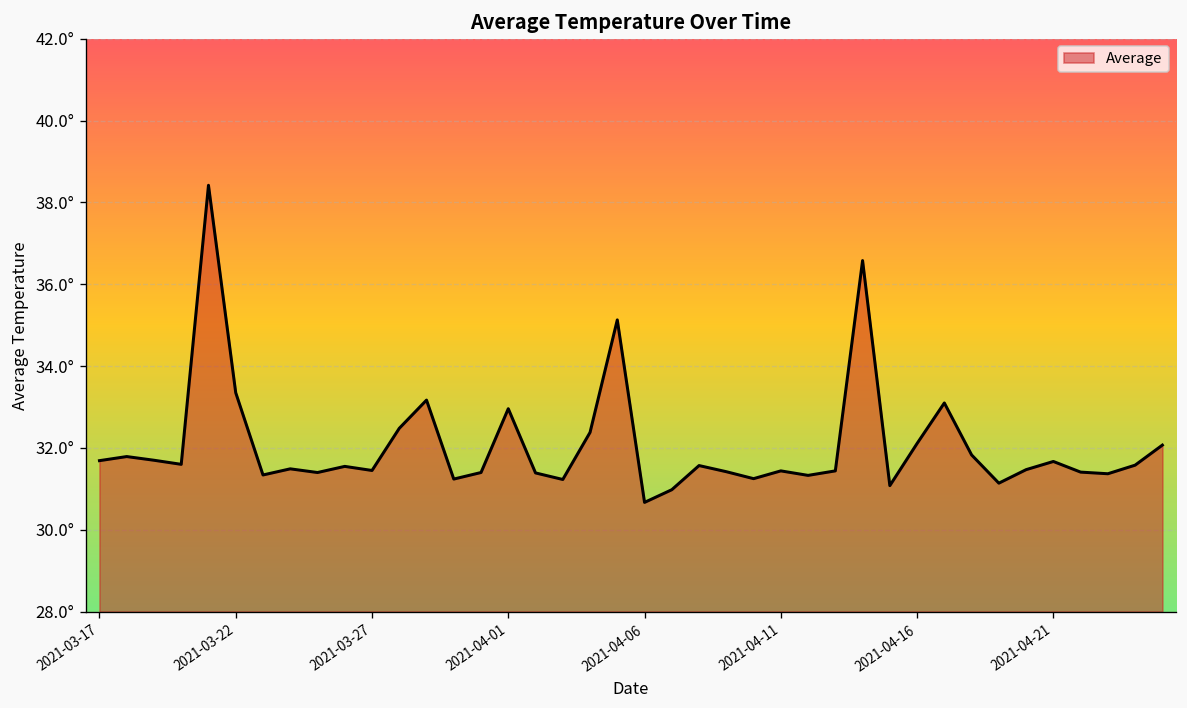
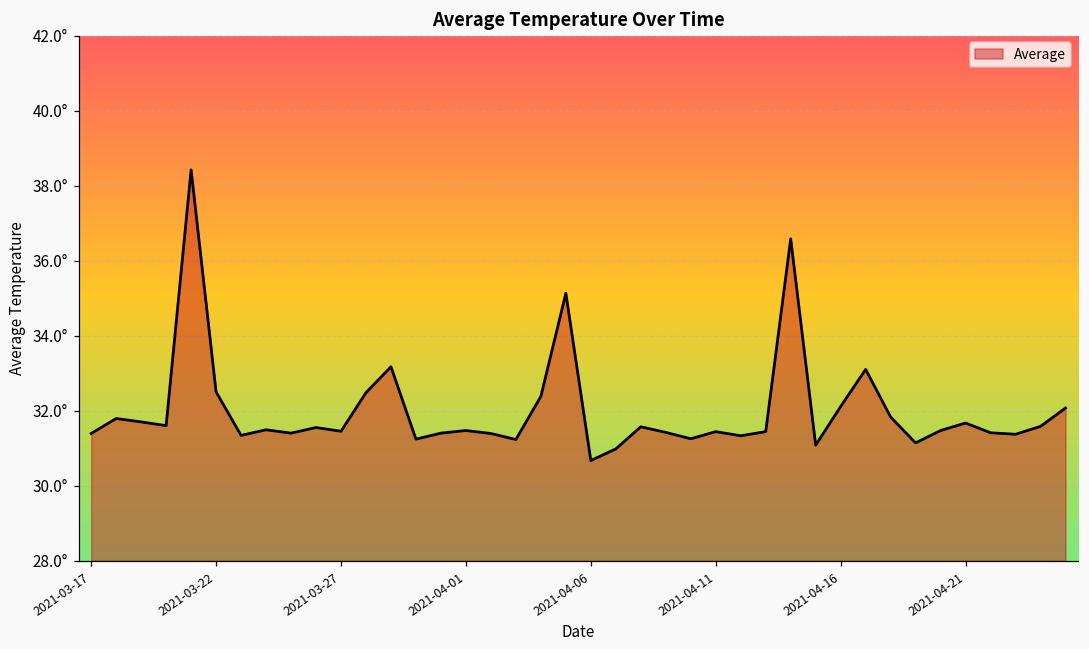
2021-03-17: 31.7° -> 31.4°
2021-03-22: 33.4° -> 32.5°
2021-04-01: 33.0° -> 31.5°
